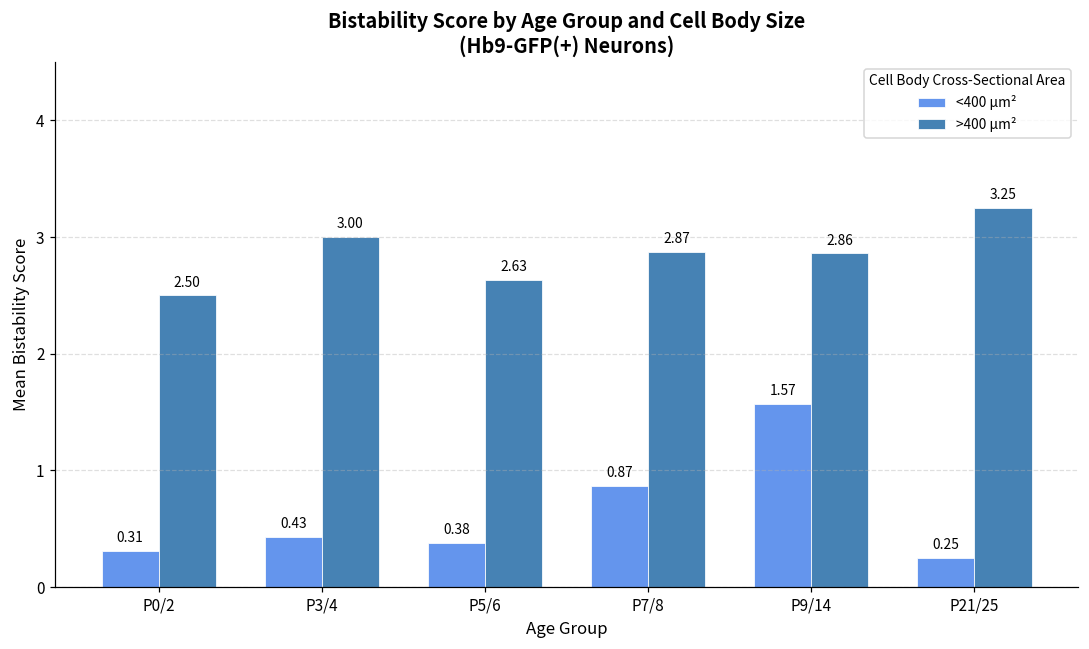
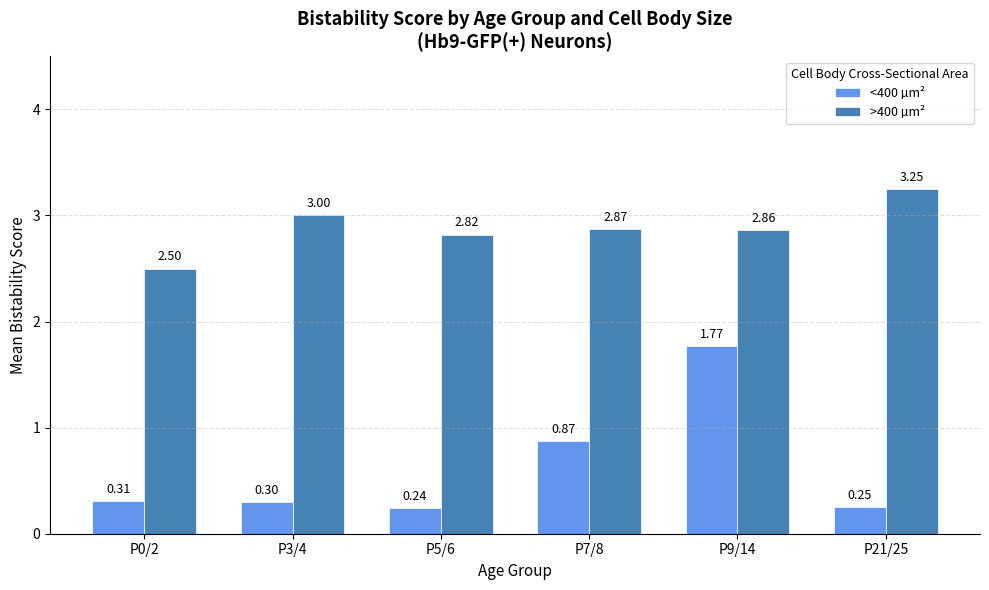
<400 µm², P3/4: 0.43 -> 0.30
<400 µm², P5/6: 0.38 -> 0.24
>400 µm², P5/6: 2.63 -> 2.82
<400 µm², P9/14: 1.57 -> 1.77
